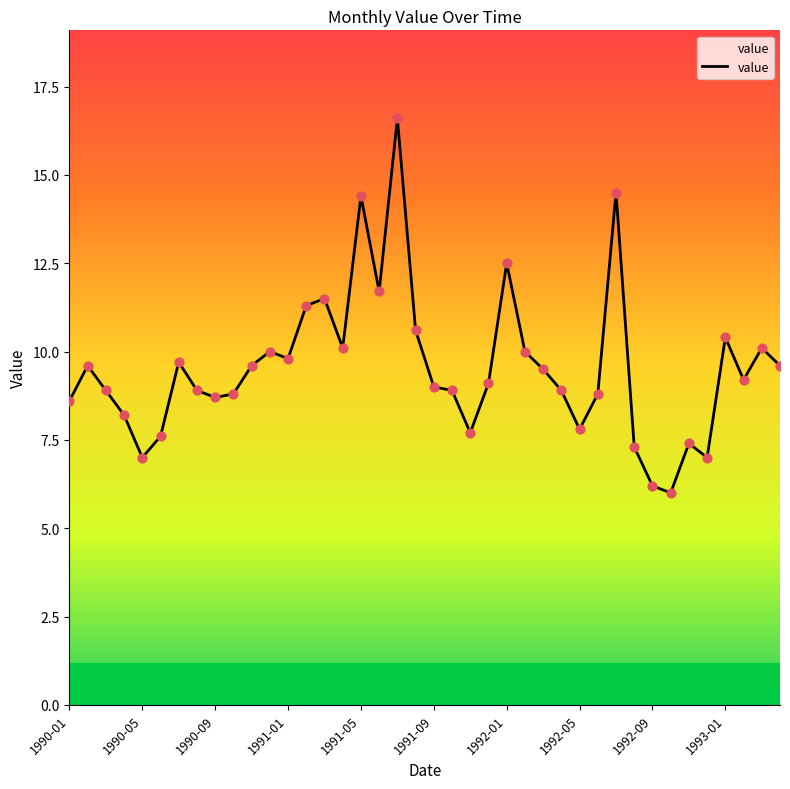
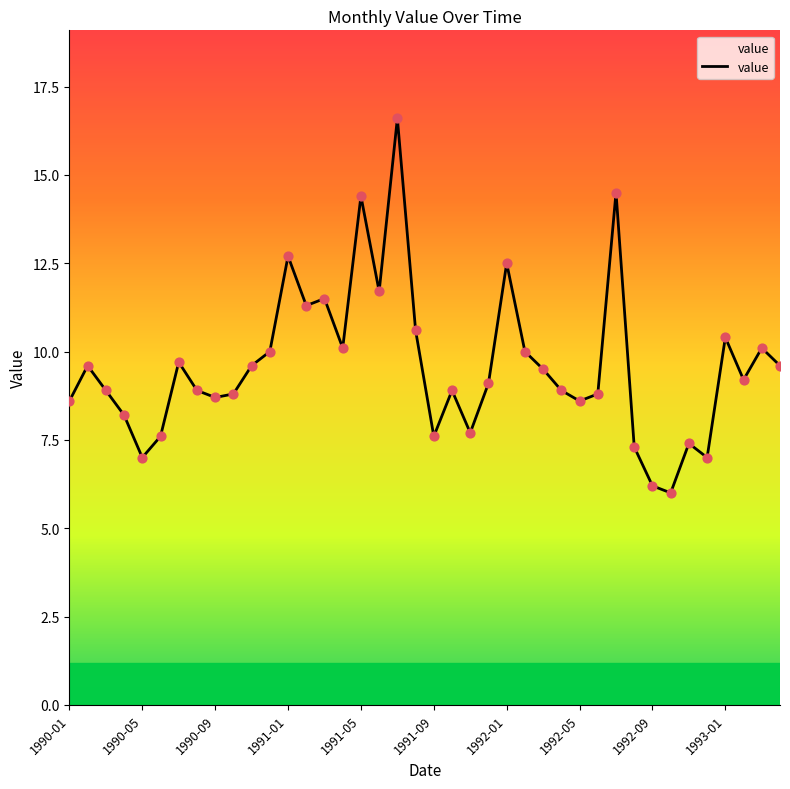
1991-01: 9.8 -> 12.7
1991-09: 9.0 -> 7.6
1992-05: 7.8 -> 8.6
